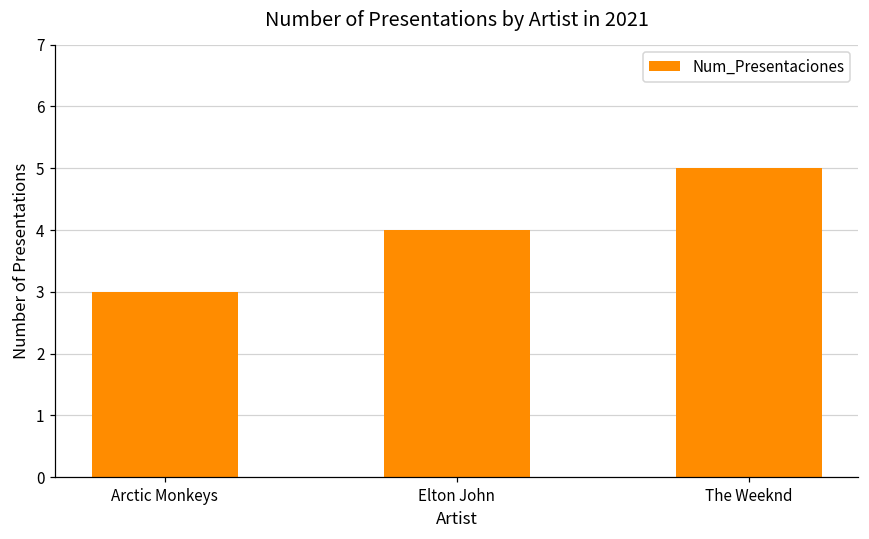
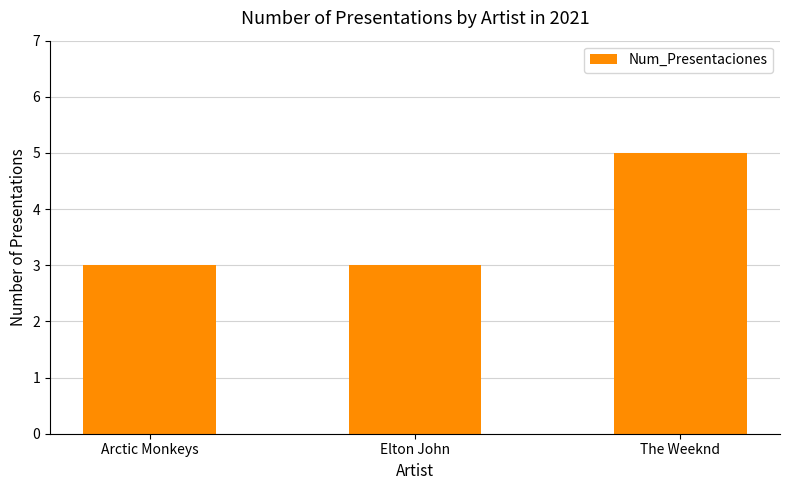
Elton John: 4 -> 3
